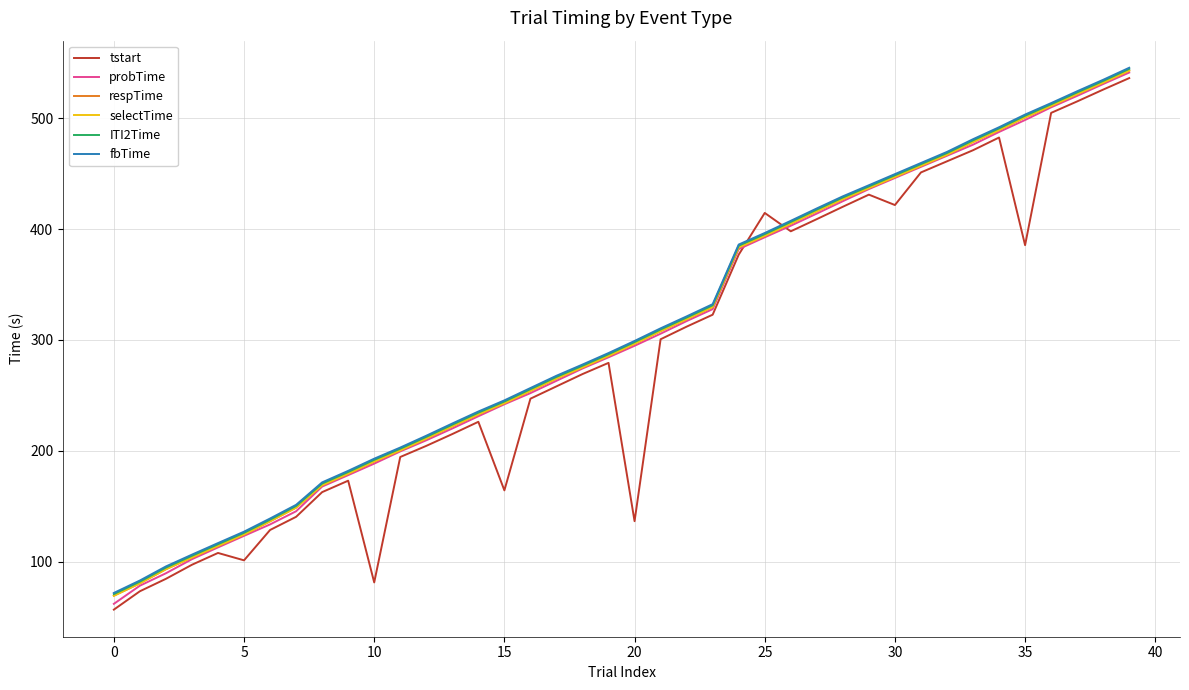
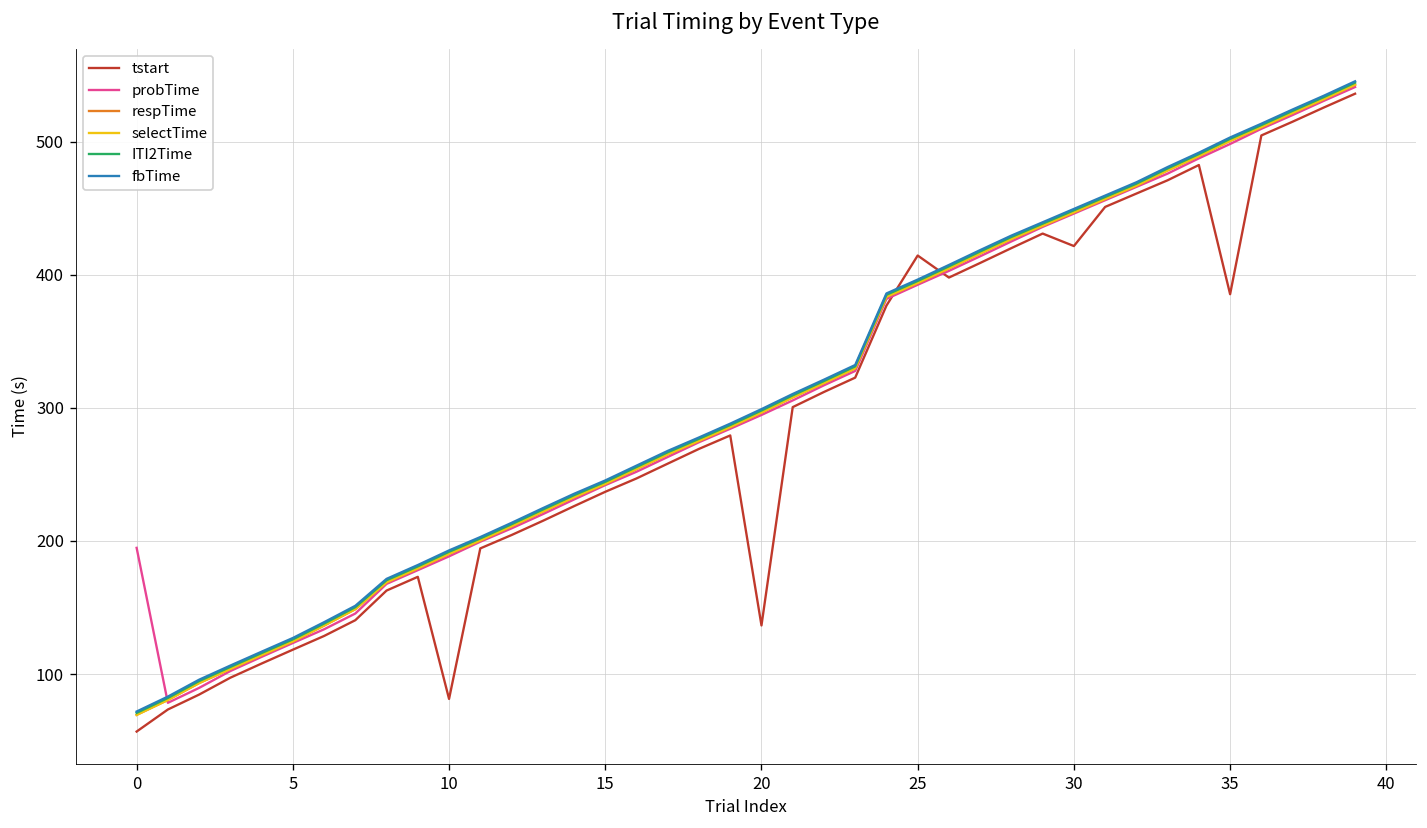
probTime, 0: 62 -> 195
tstart, 5: 101 -> 118
tstart, 15: 164 -> 237
